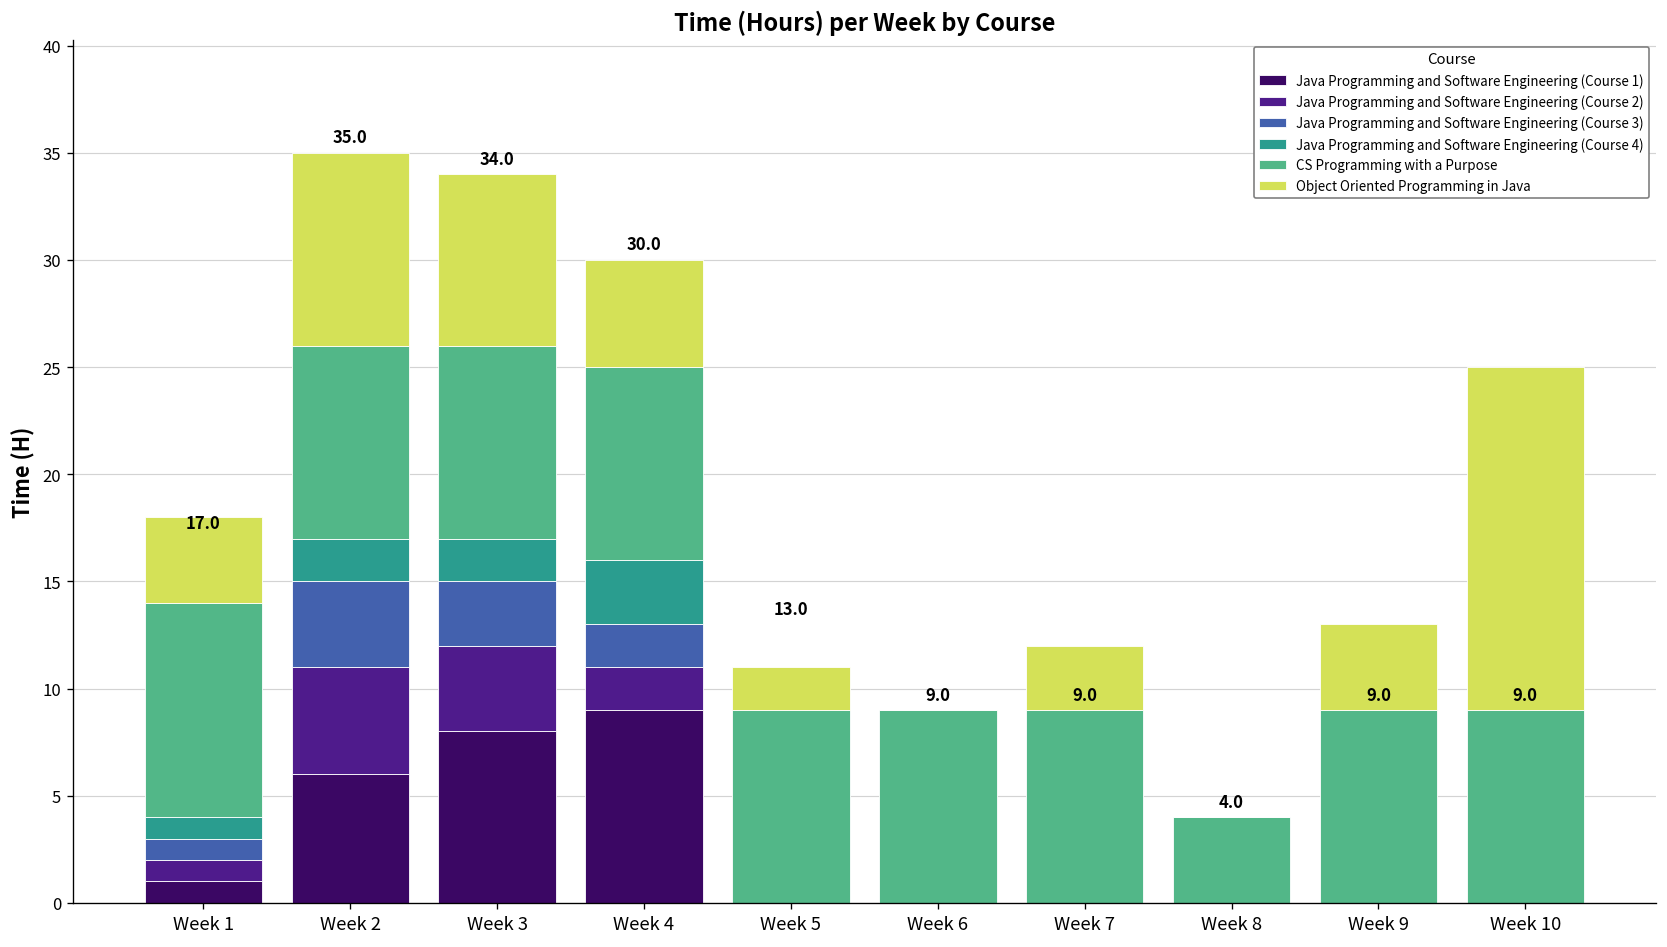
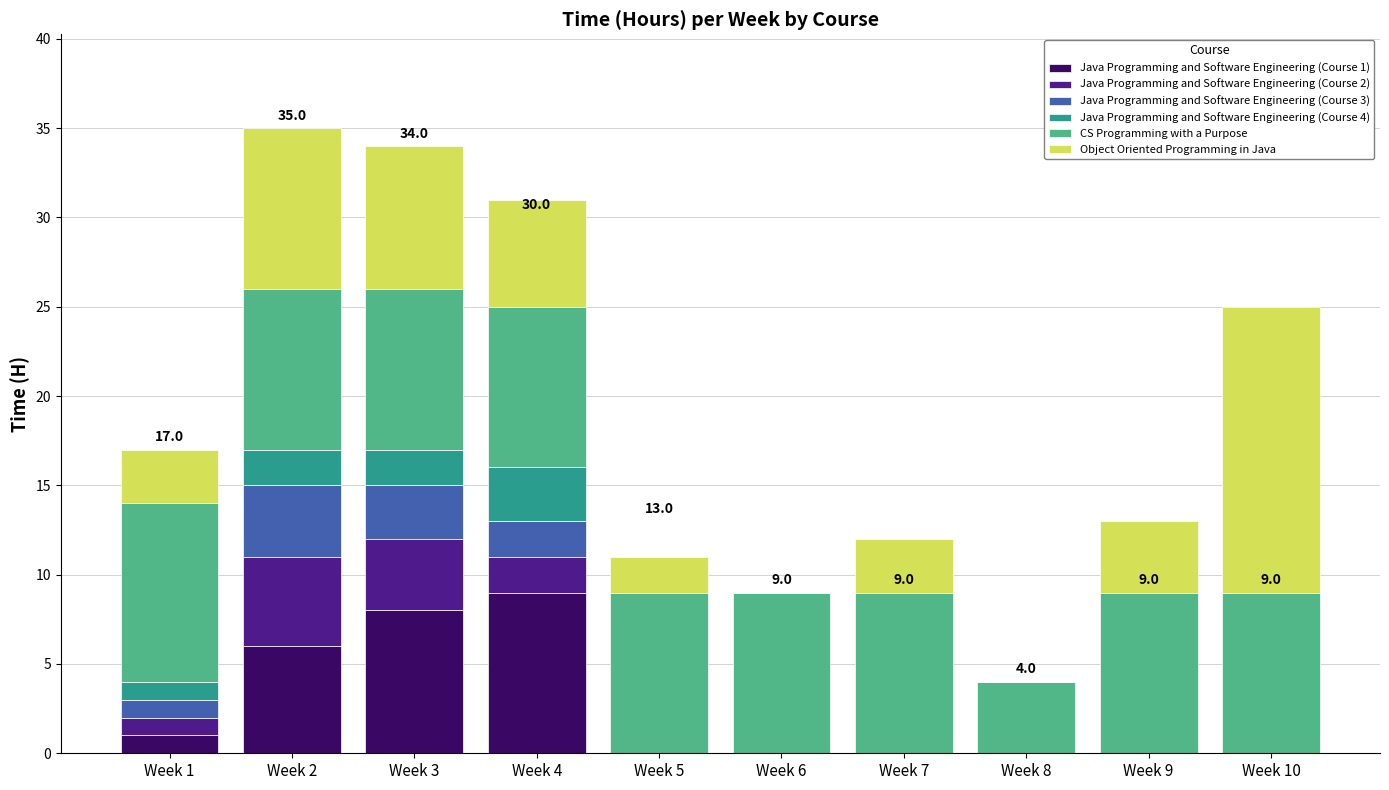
Object Oriented Programming in Java, Week 1: 4 -> 3
Object Oriented Programming in Java, Week 4: 5 -> 6
